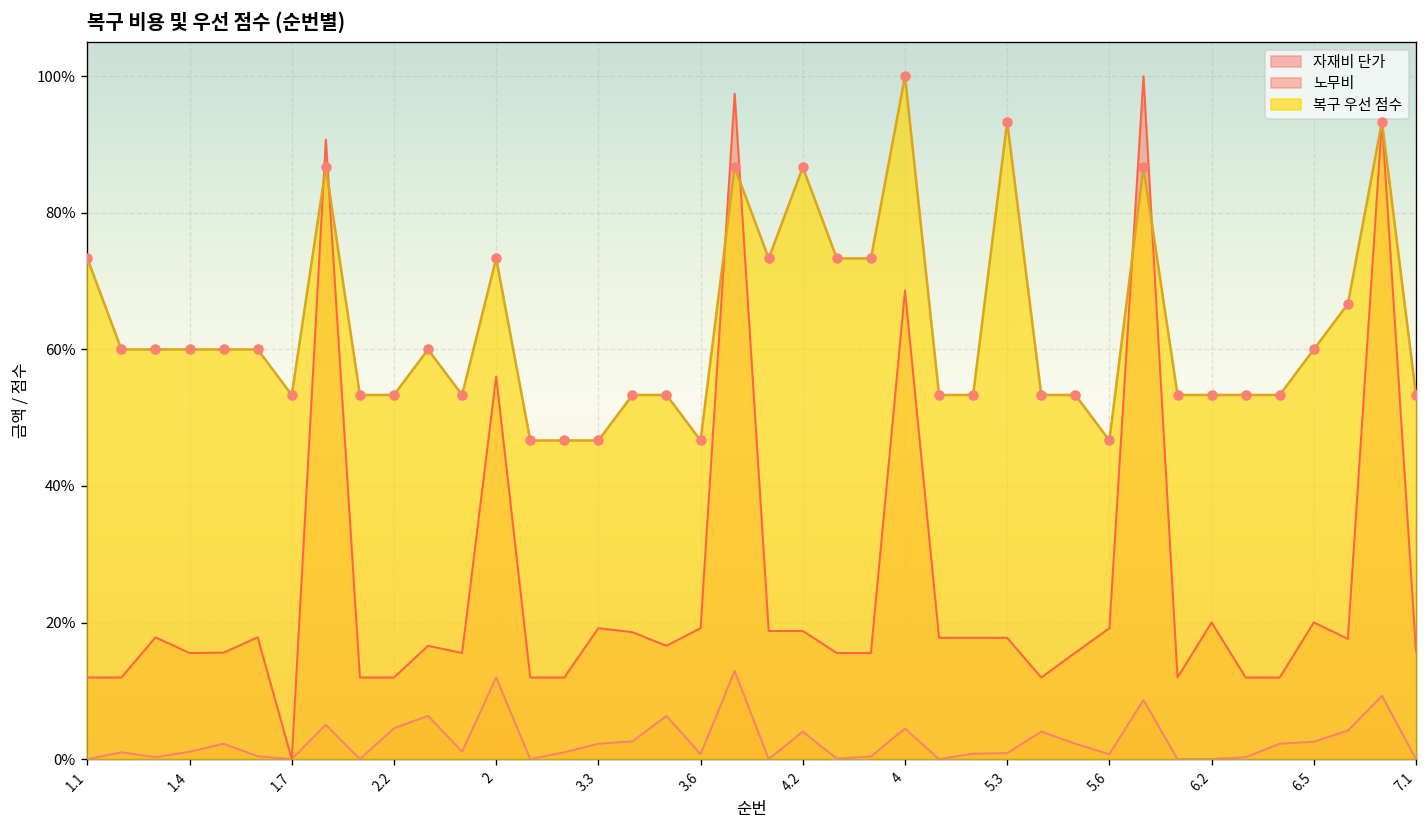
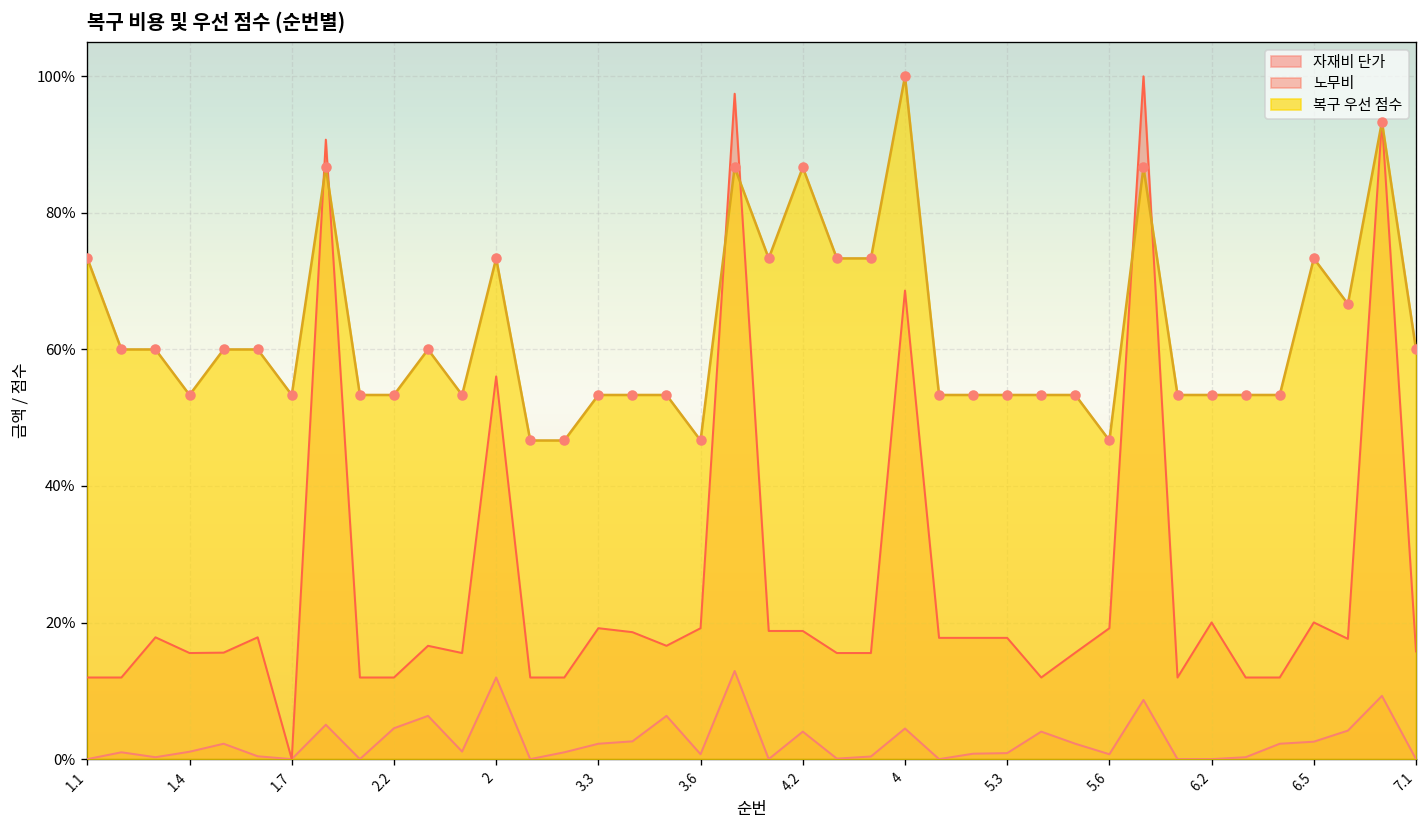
복구 우선 점수, 1.4: 60% -> 53%
복구 우선 점수, 3.3: 47% -> 53%
복구 우선 점수, 5.3: 93% -> 53%
복구 우선 점수, 6.5: 60% -> 73%
복구 우선 점수, 7.1: 53% -> 60%
